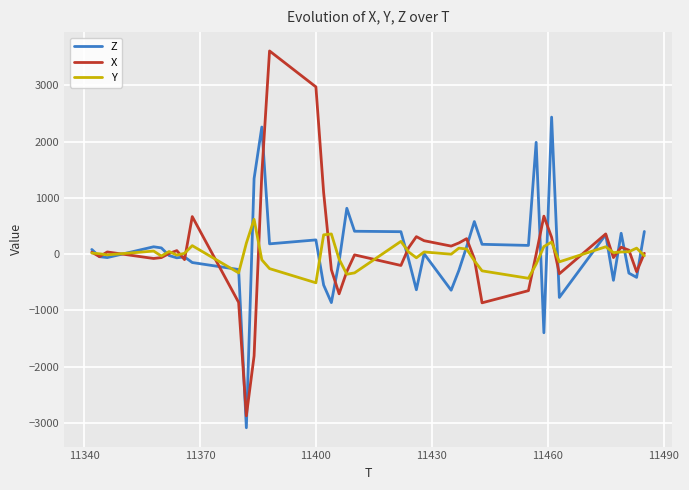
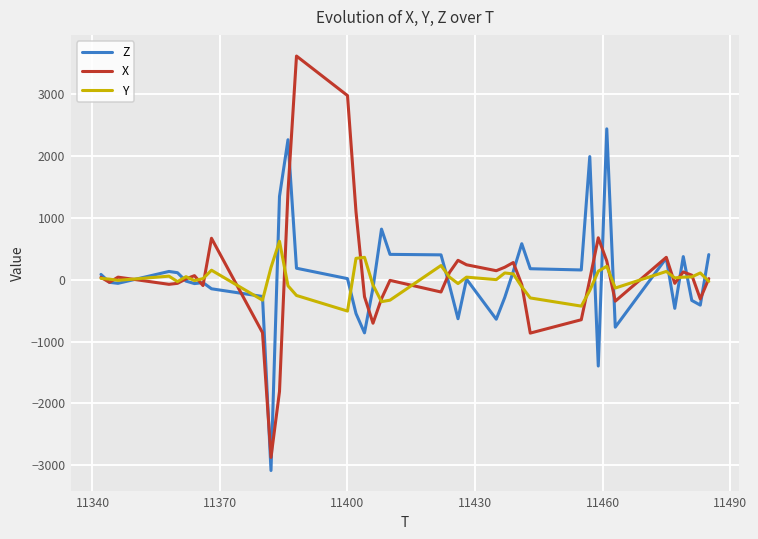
Z, 11400: 300 -> 0
